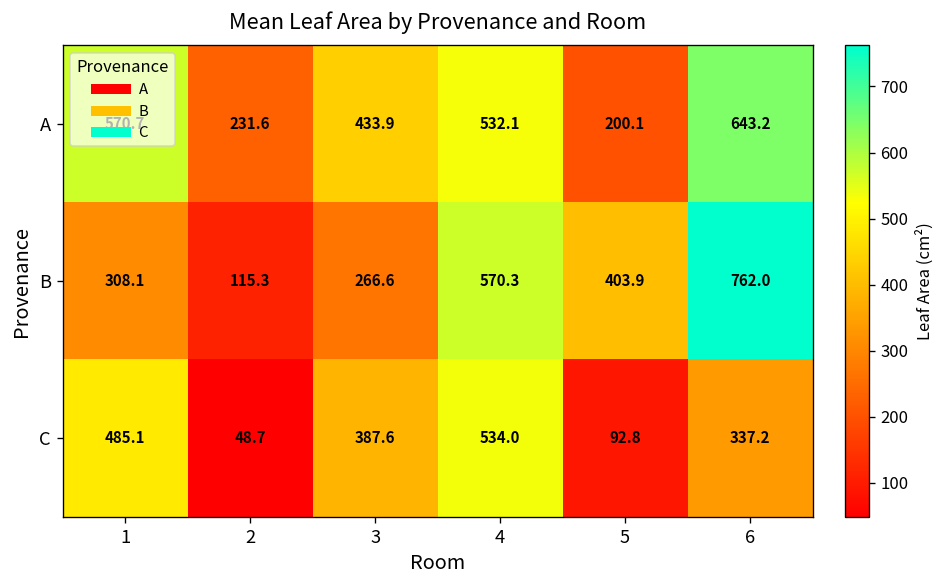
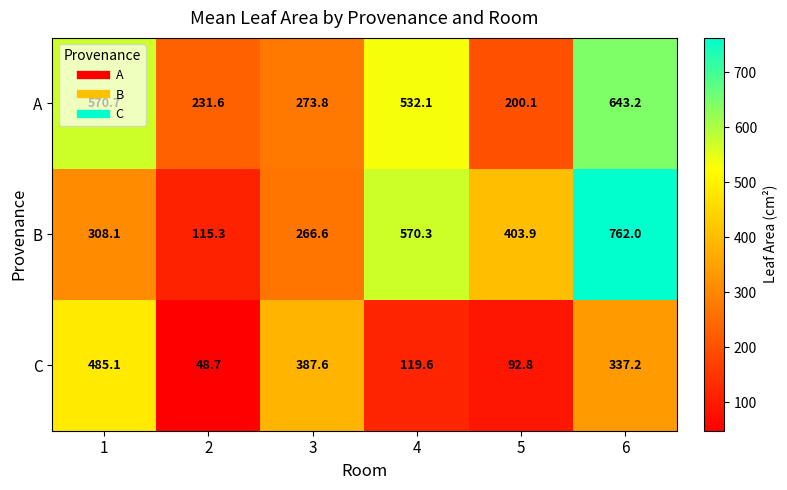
A, 3: 433.9 -> 273.8
C, 4: 534.0 -> 119.6
